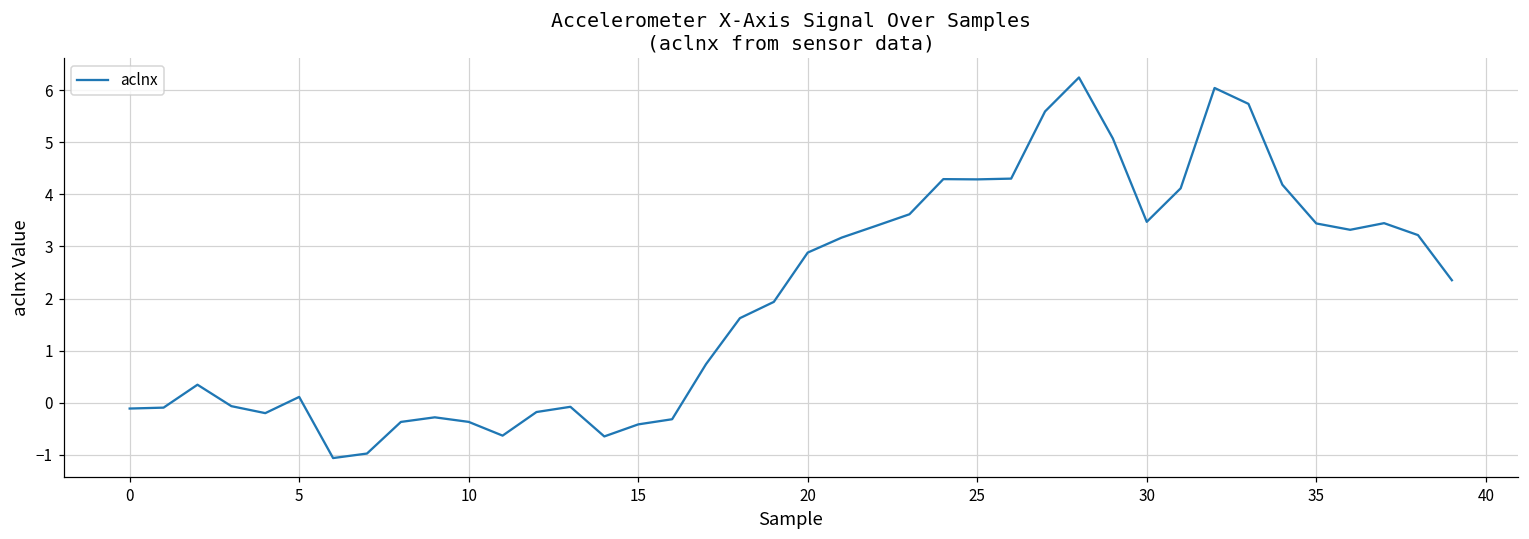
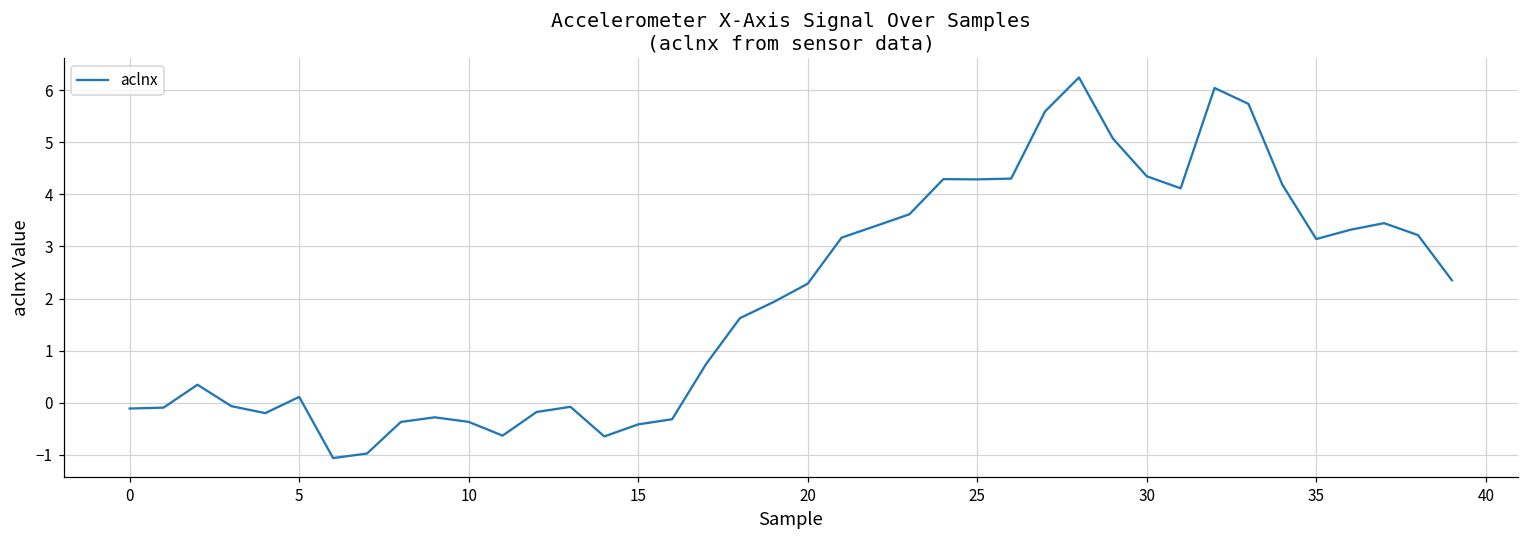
20: 2.9 -> 2.3
30: 3.5 -> 4.3
35: 3.4 -> 3.1
